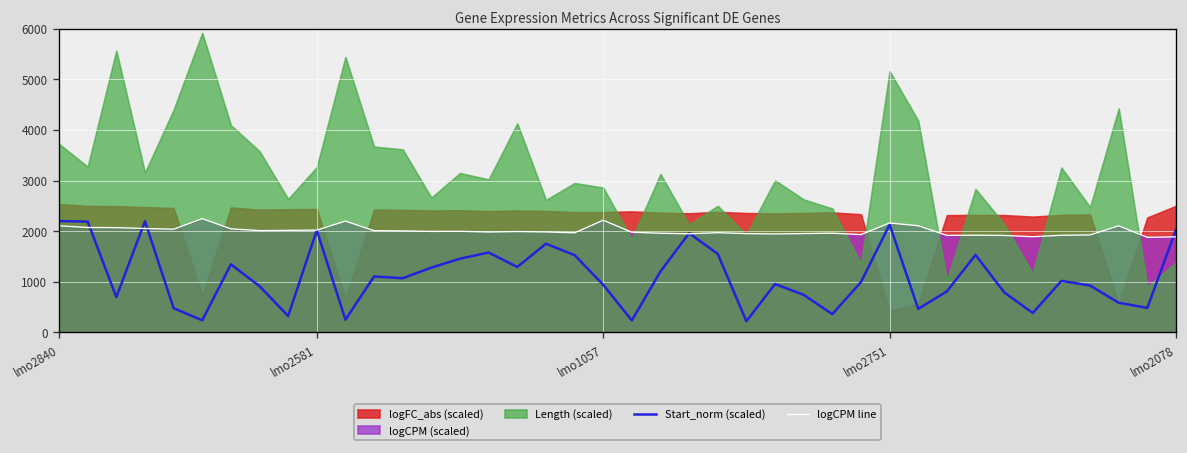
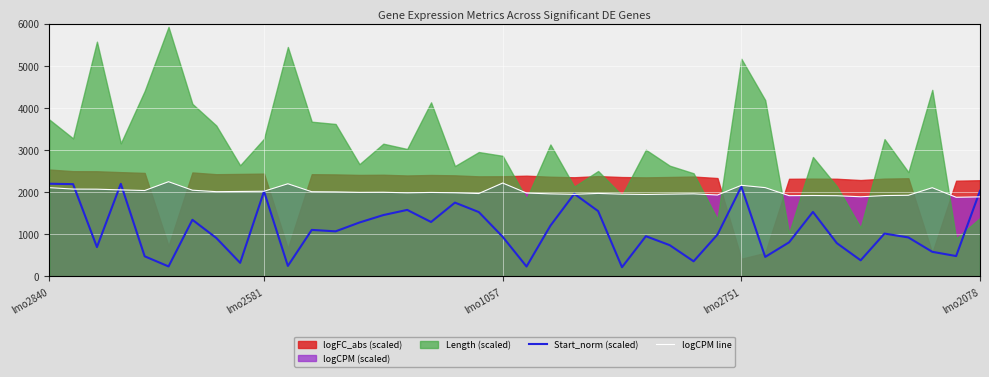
logFC_abs (scaled), lmo2078: 2500 -> 2300
